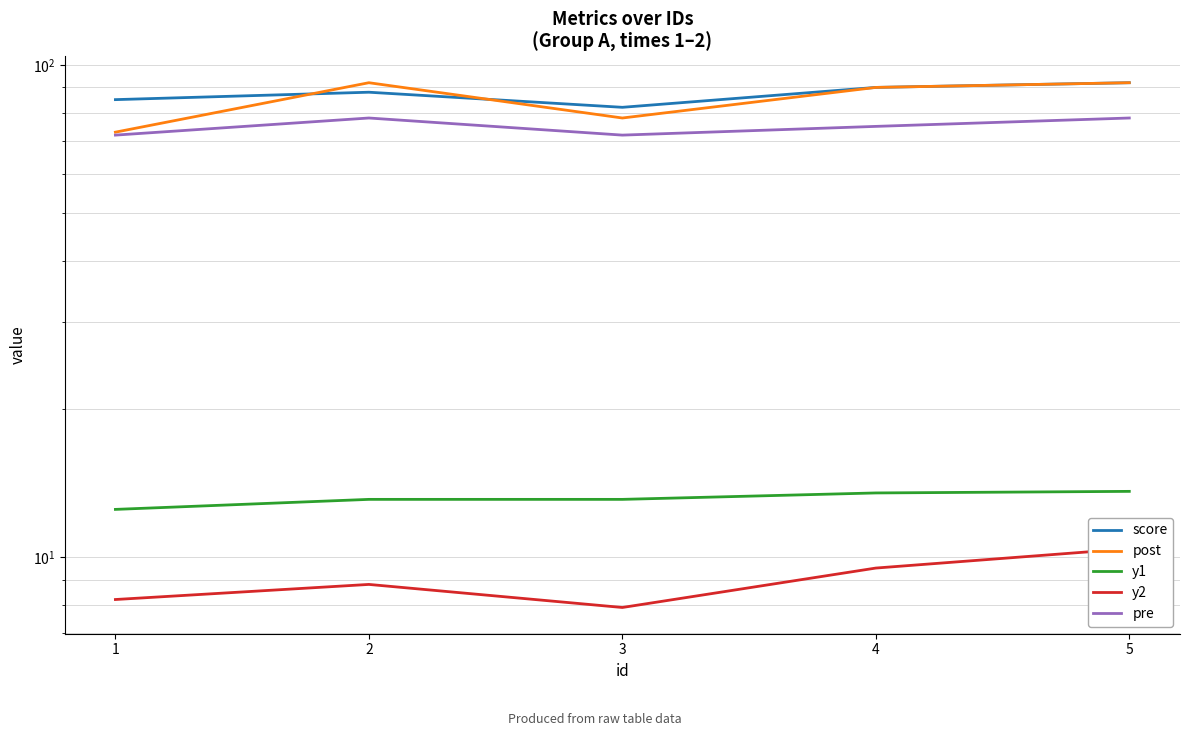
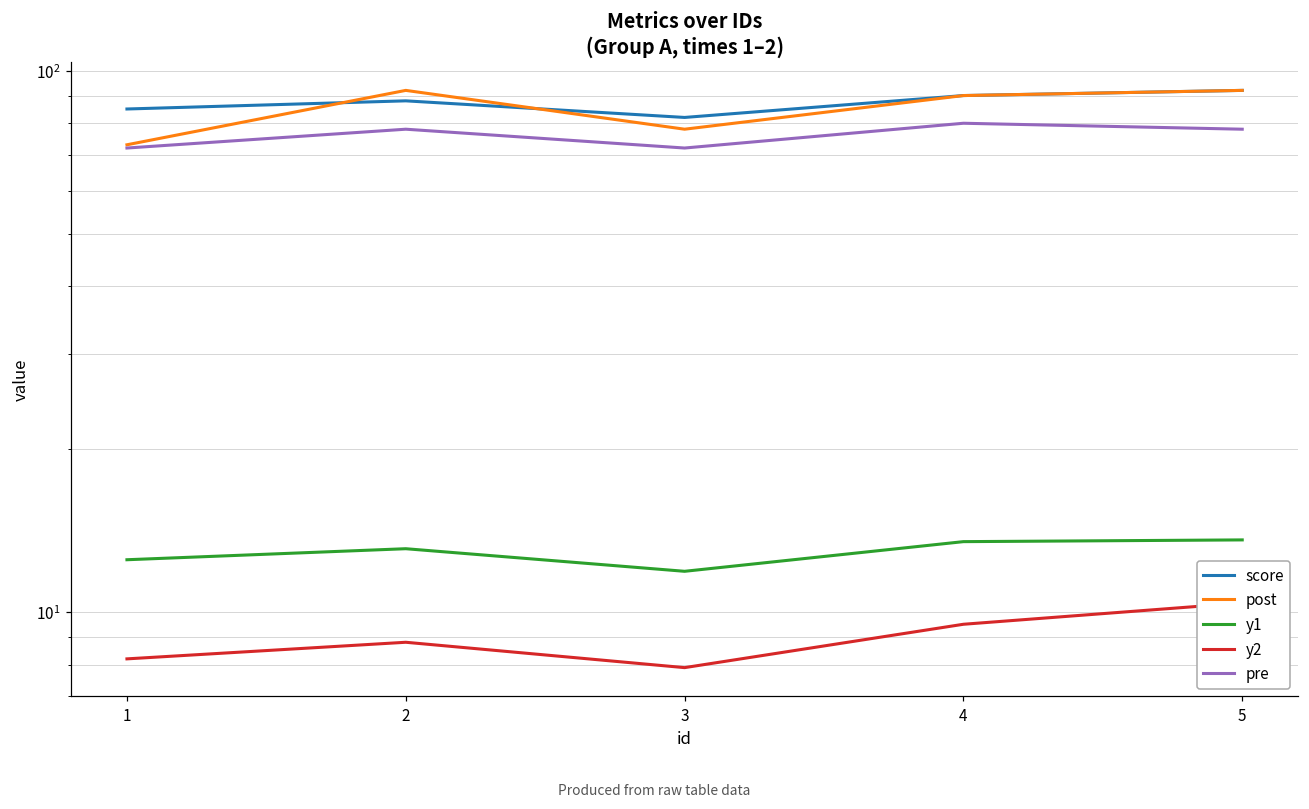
y1, 3: 13.1 -> 11.9
pre, 4: 75 -> 80
